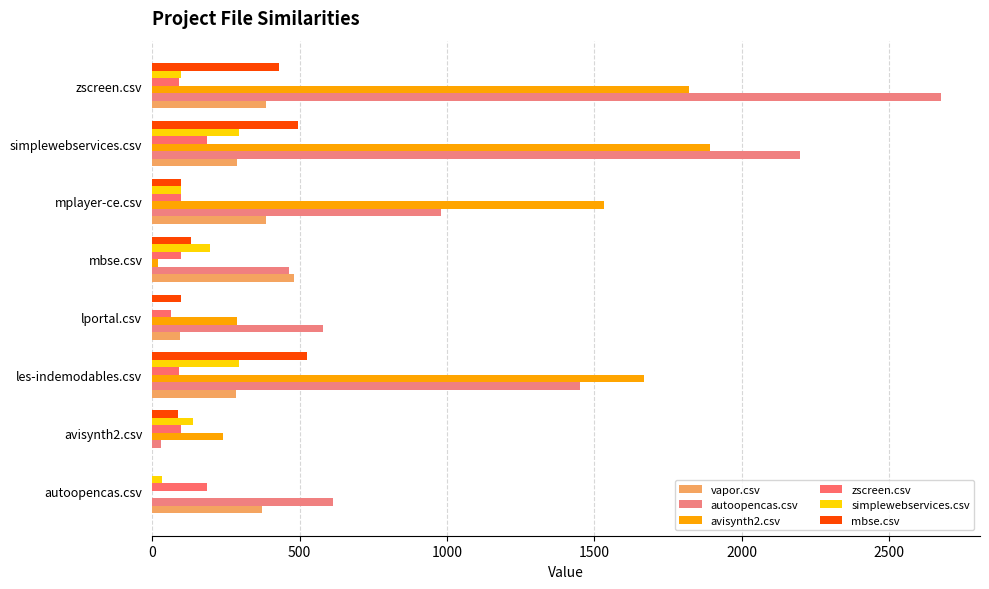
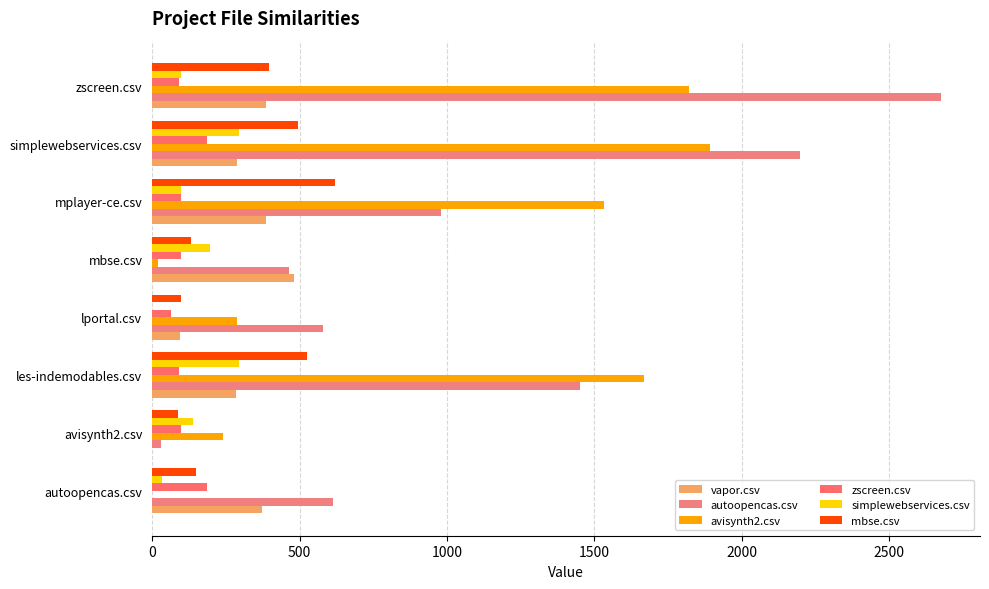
mbse.csv, zscreen.csv: 430 -> 400
mbse.csv, mplayer-ce.csv: 100 -> 620
mbse.csv, autoopencas.csv: 0 -> 150
